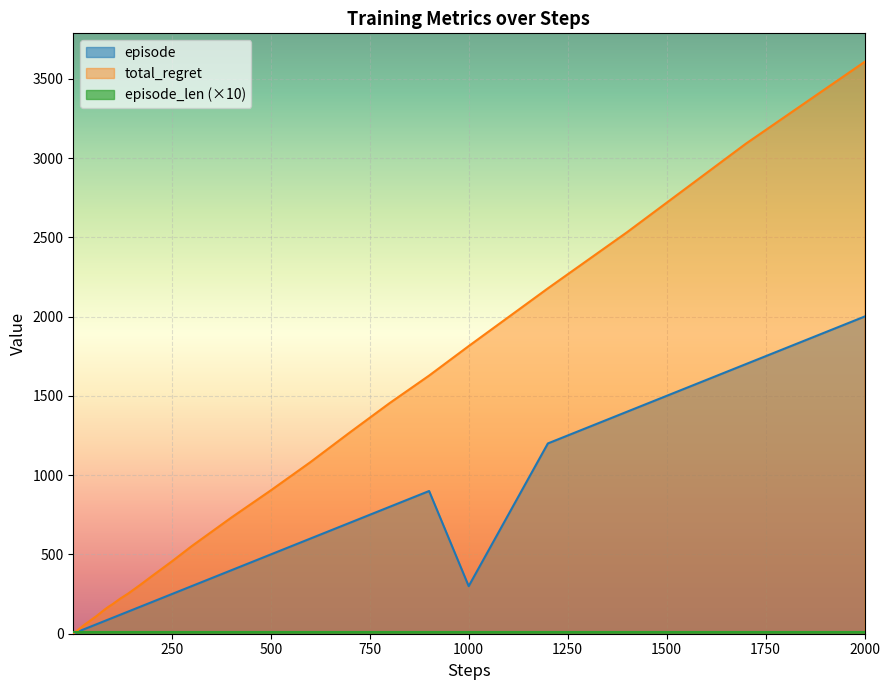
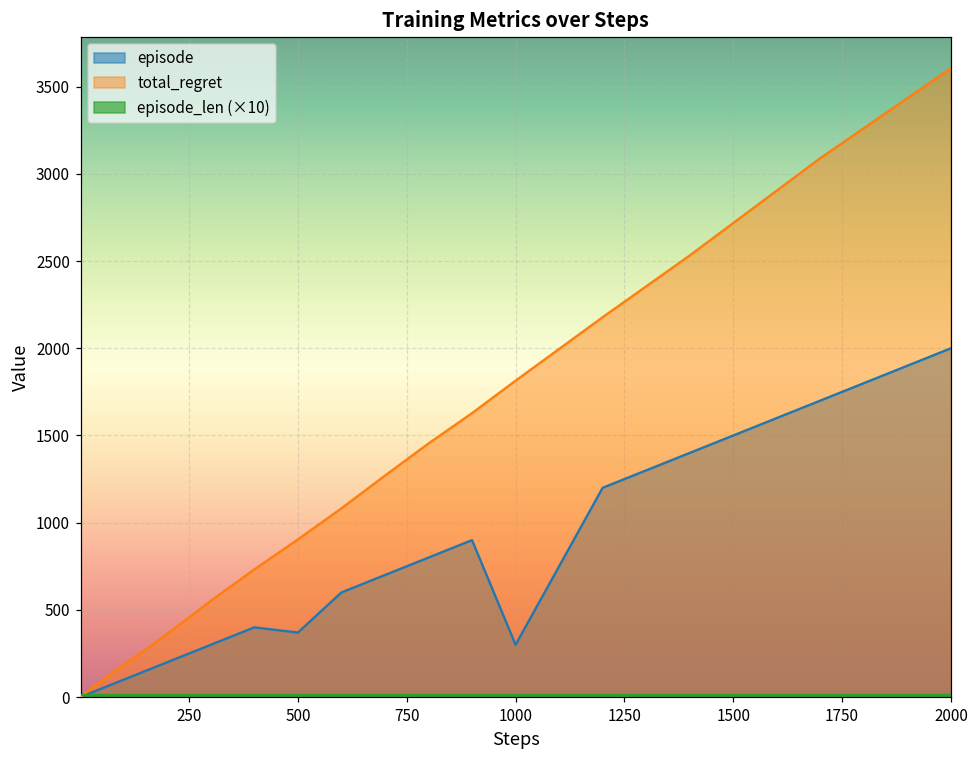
episode, 500: 500 -> 370
